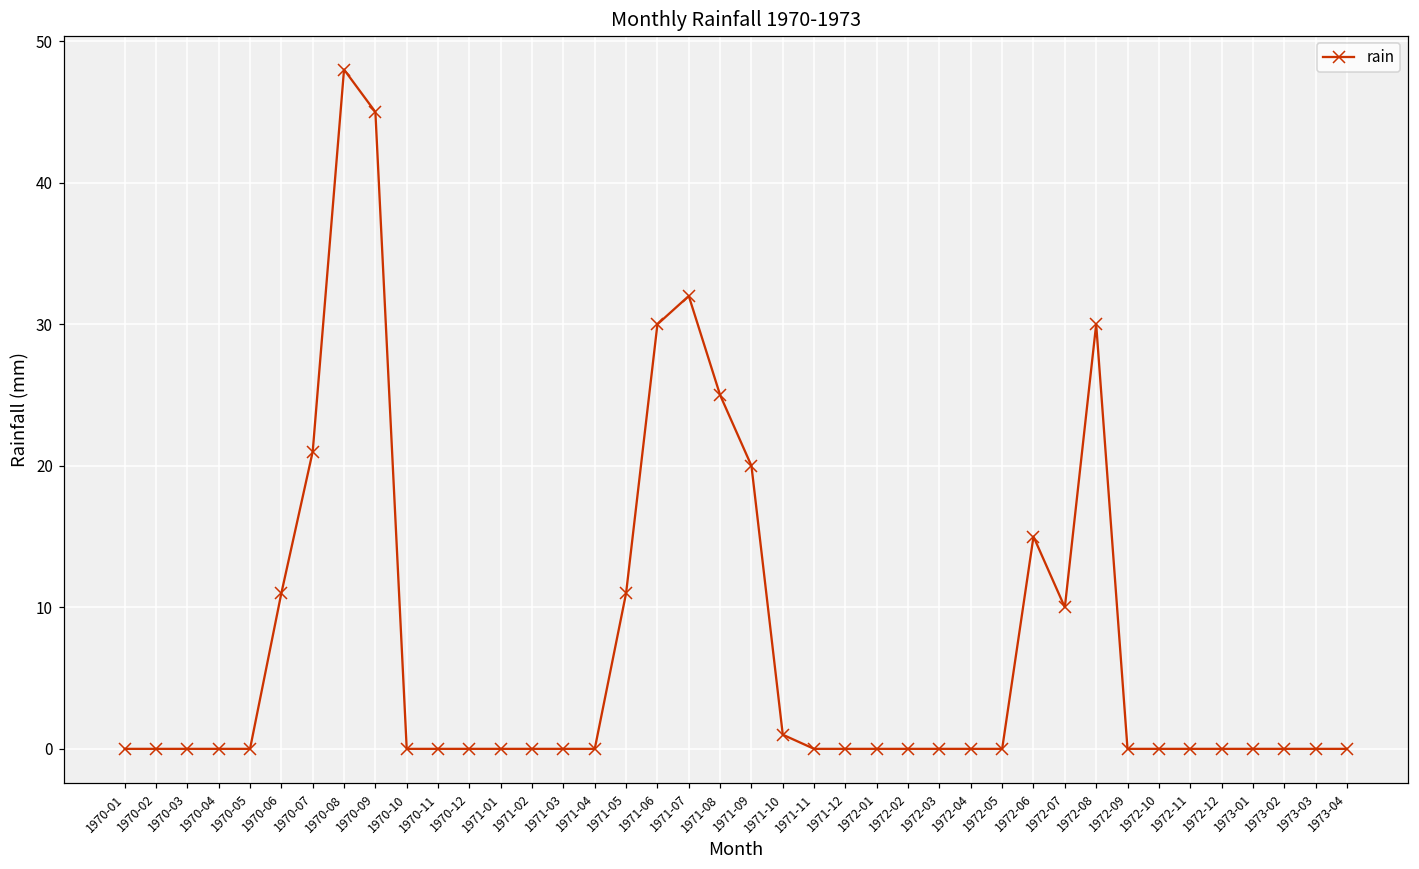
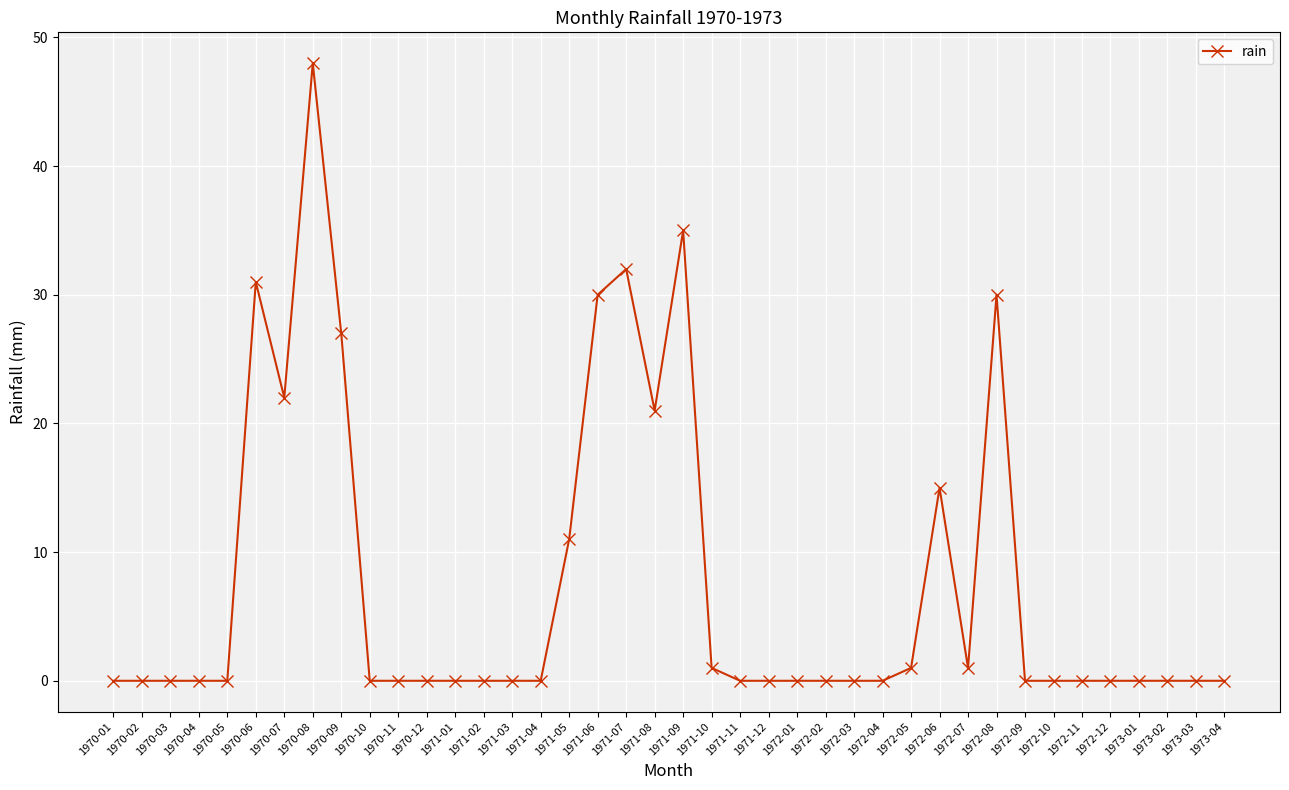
1970-06: 11 -> 31
1970-07: 21 -> 22
1970-09: 45 -> 27
1971-08: 25 -> 21
1971-09: 20 -> 35
1972-05: 0 -> 1
1972-07: 10 -> 1
